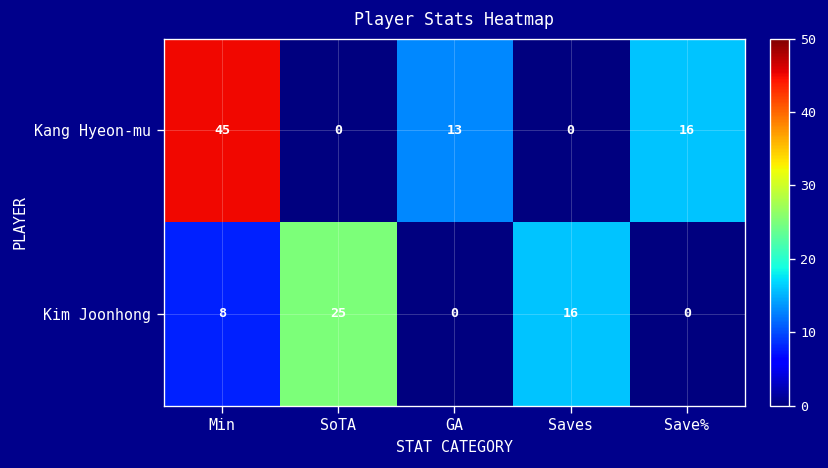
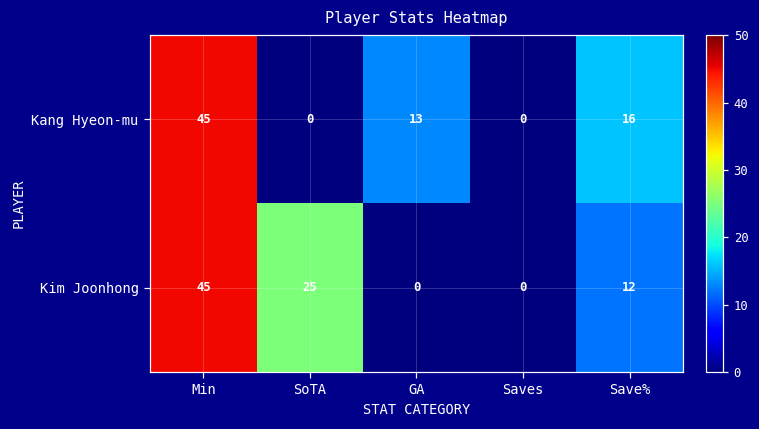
Kim Joonhong, Min: 8 -> 45
Kim Joonhong, Saves: 16 -> 0
Kim Joonhong, Save%: 0 -> 12
